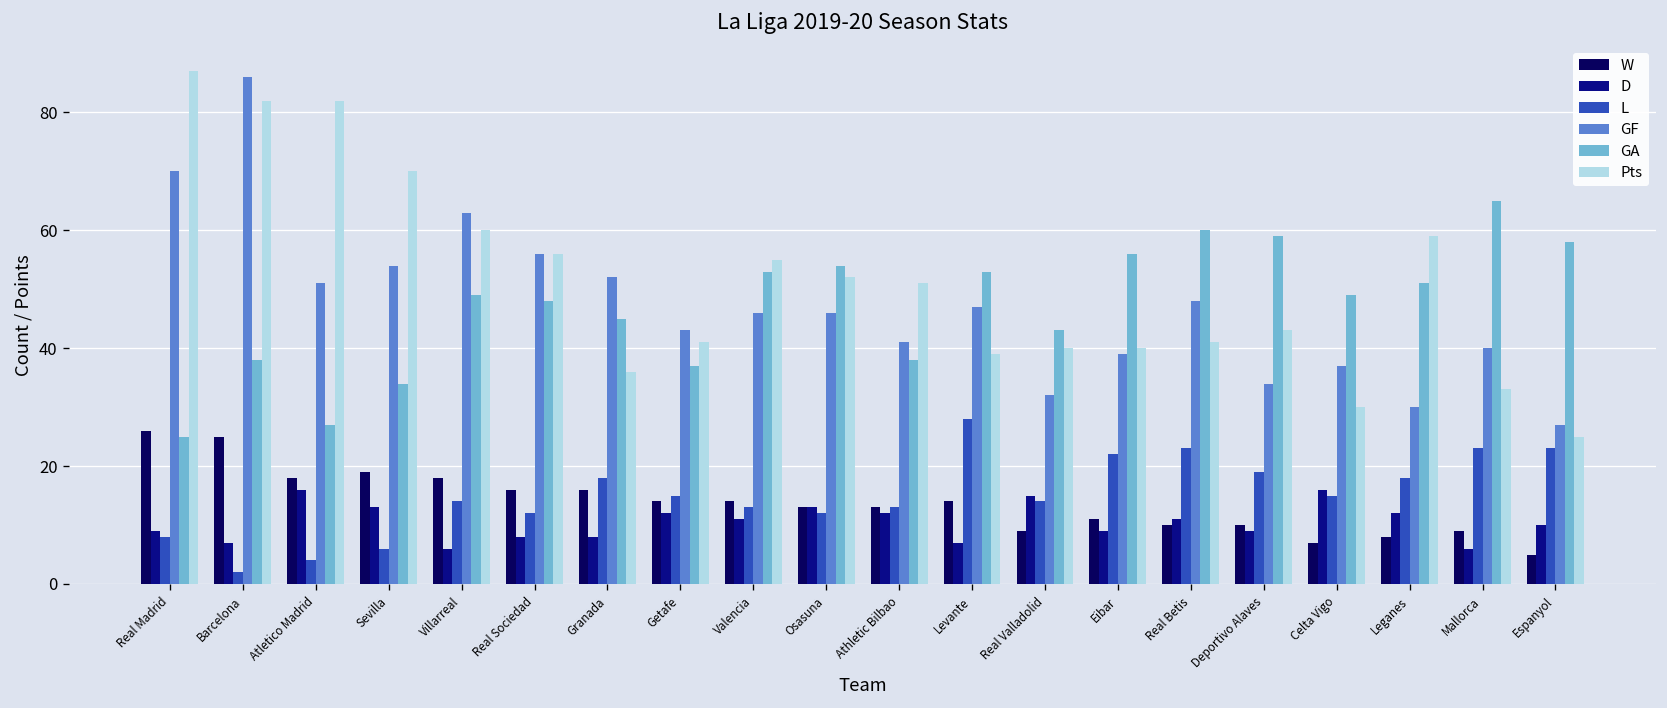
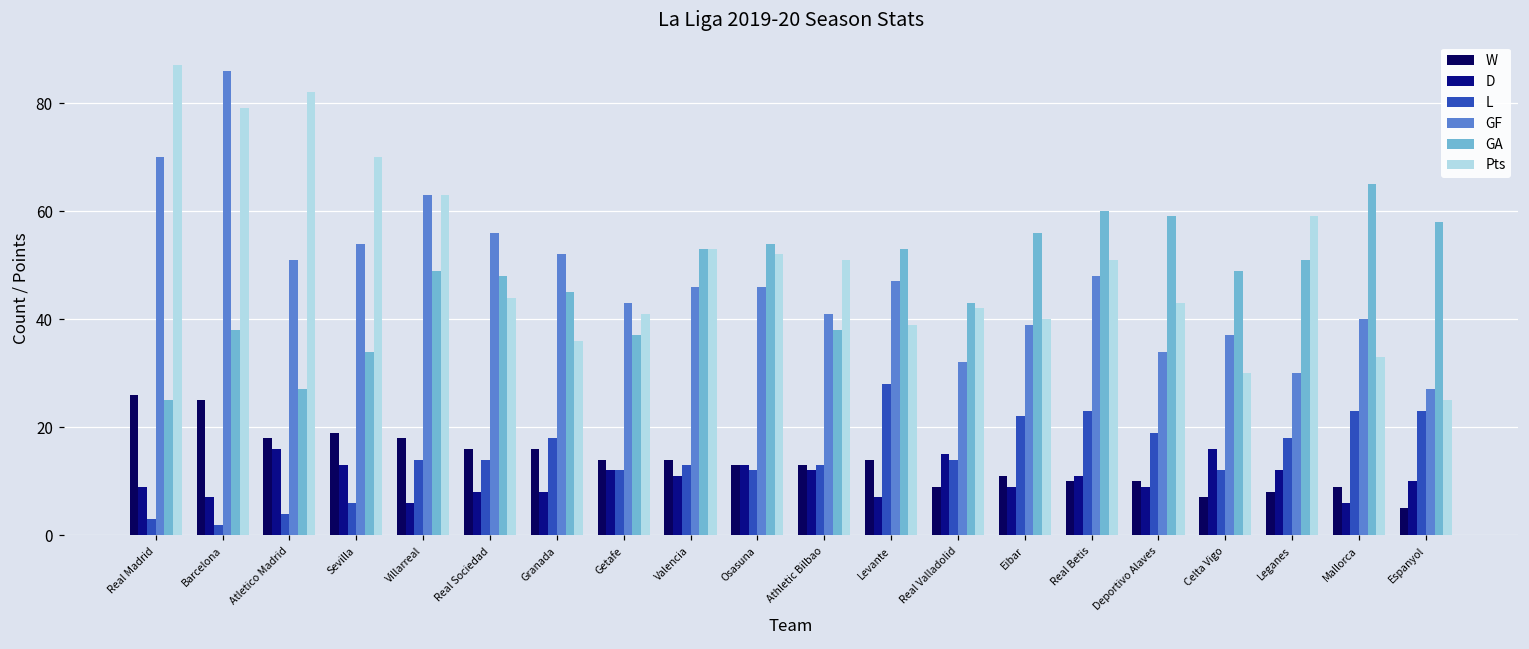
L, Real Madrid: 8 -> 3
Pts, Barcelona: 82 -> 79
Pts, Villarreal: 60 -> 63
L, Real Sociedad: 12 -> 14
Pts, Real Sociedad: 56 -> 44
L, Getafe: 15 -> 12
Pts, Valencia: 55 -> 53
Pts, Real Valladolid: 40 -> 42
Pts, Real Betis: 41 -> 51
L, Celta Vigo: 15 -> 12
